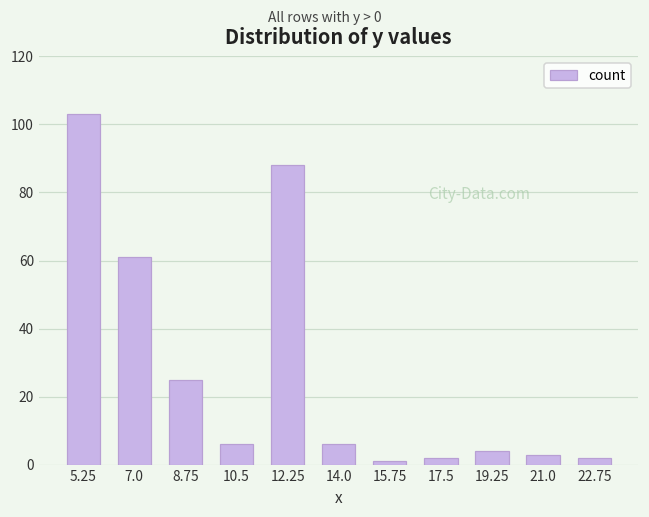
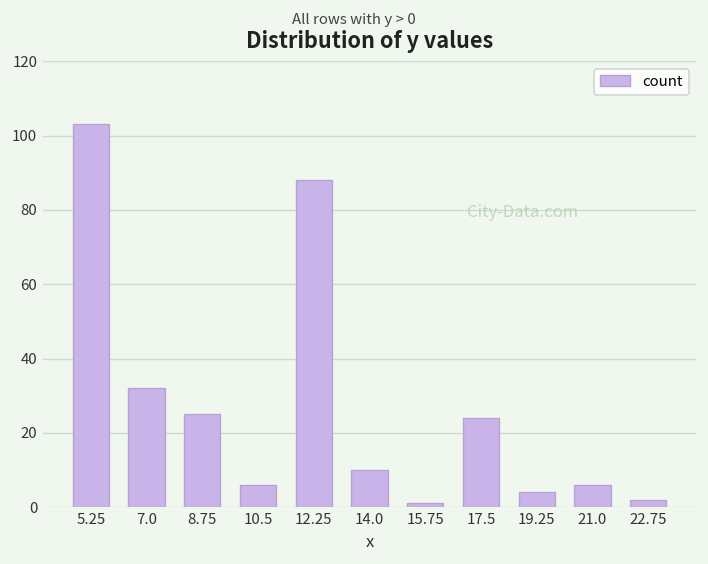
7.0: 61 -> 32
14.0: 6 -> 10
17.5: 2 -> 24
21.0: 3 -> 6
